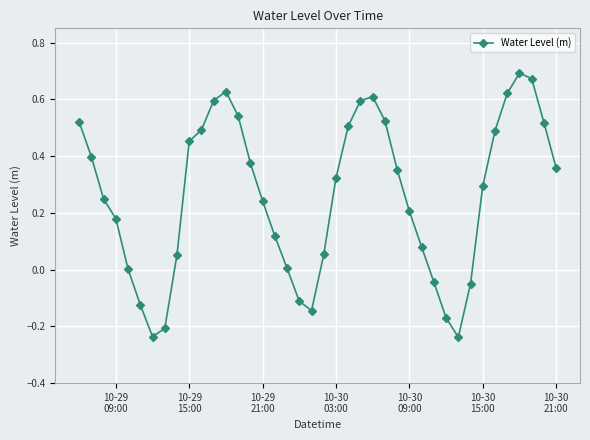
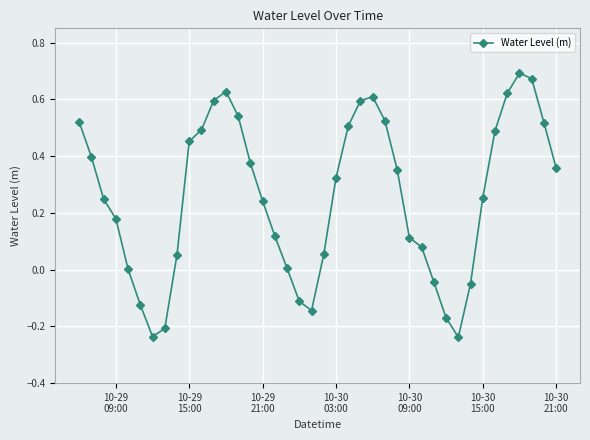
10-30 09:00: 0.21 -> 0.11
10-30 15:00: 0.29 -> 0.25
